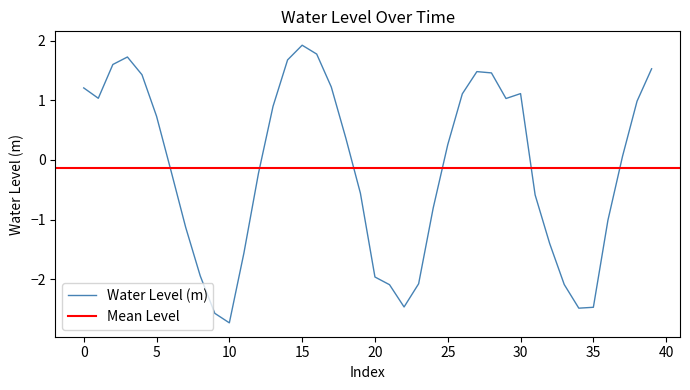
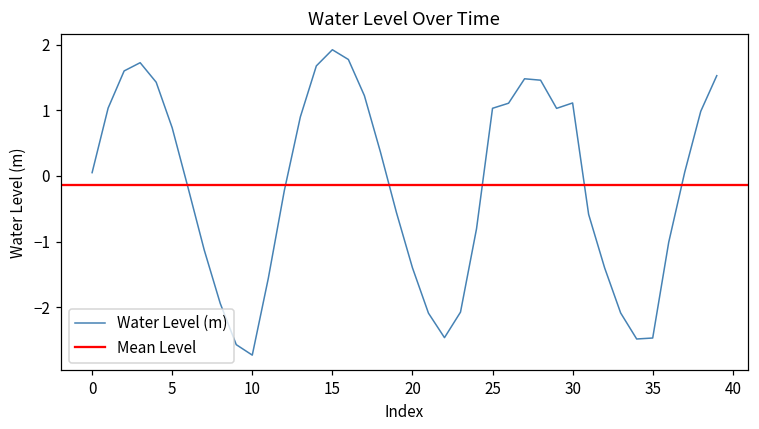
0: 1.2 -> 0.1
20: -2.0 -> -1.4
25: 0.3 -> 1.0
